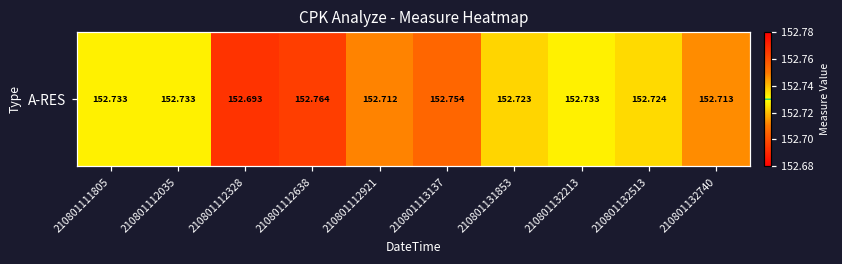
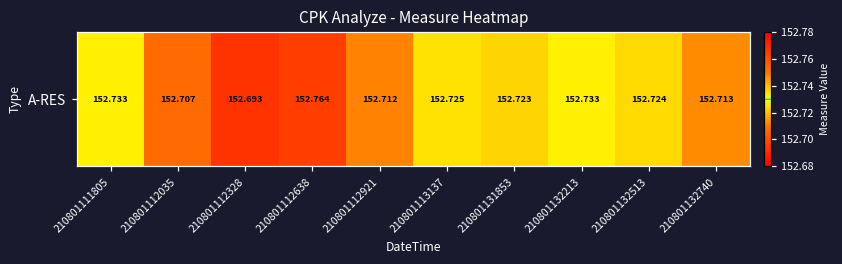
A-RES, 210801112035: 152.733 -> 152.707
A-RES, 210801113137: 152.754 -> 152.725
